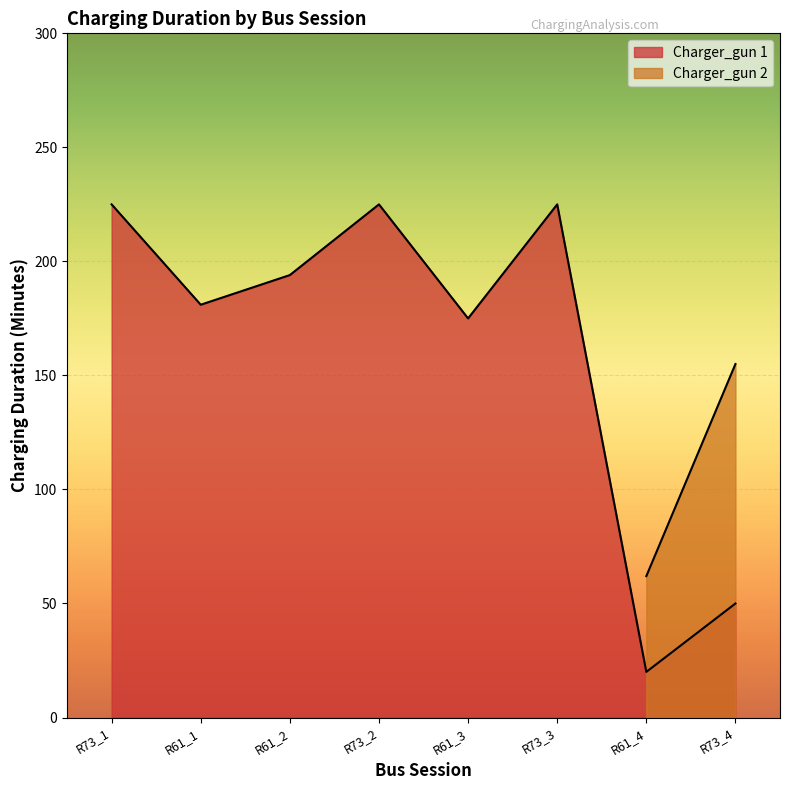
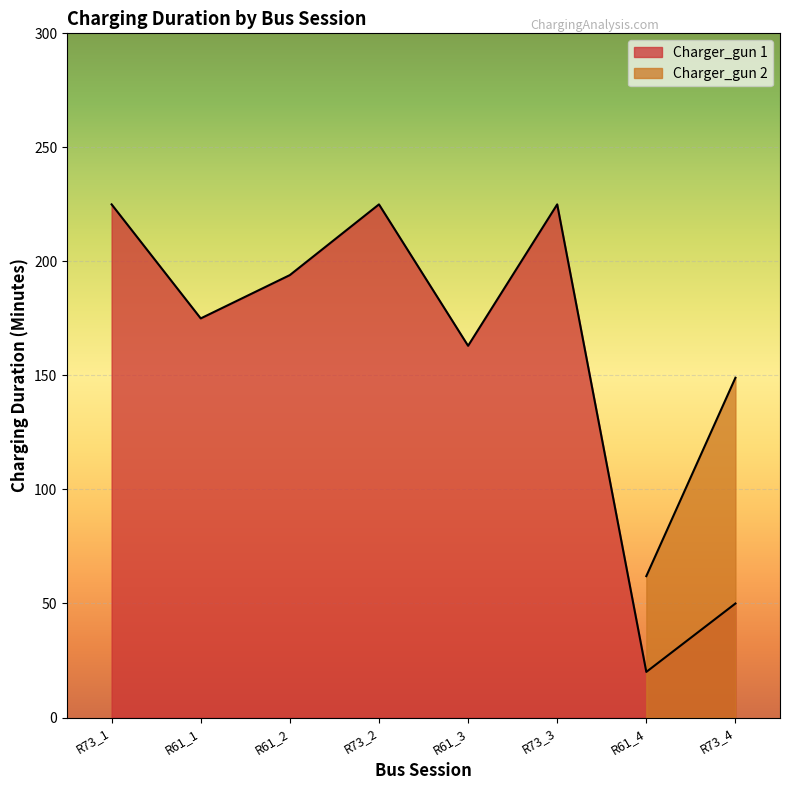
Charger_gun 1, R61_1: 181 -> 175
Charger_gun 1, R61_3: 175 -> 163
Charger_gun 2, R73_4: 155 -> 149
